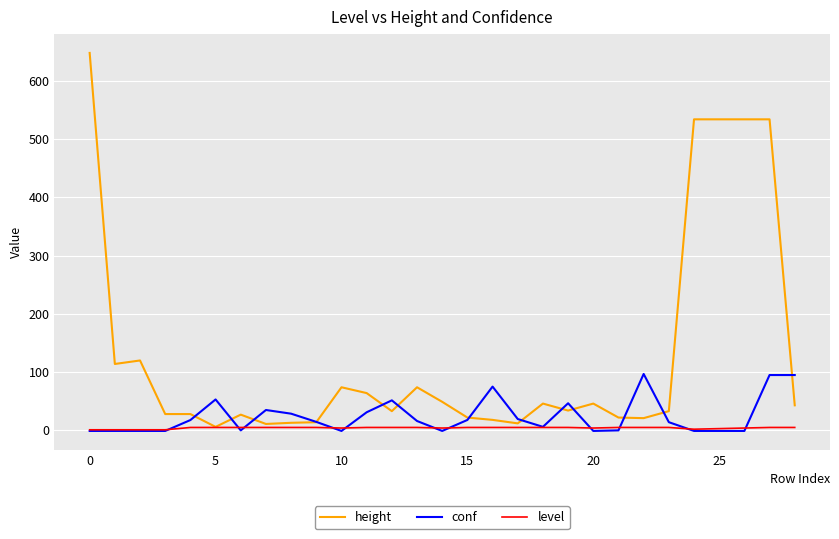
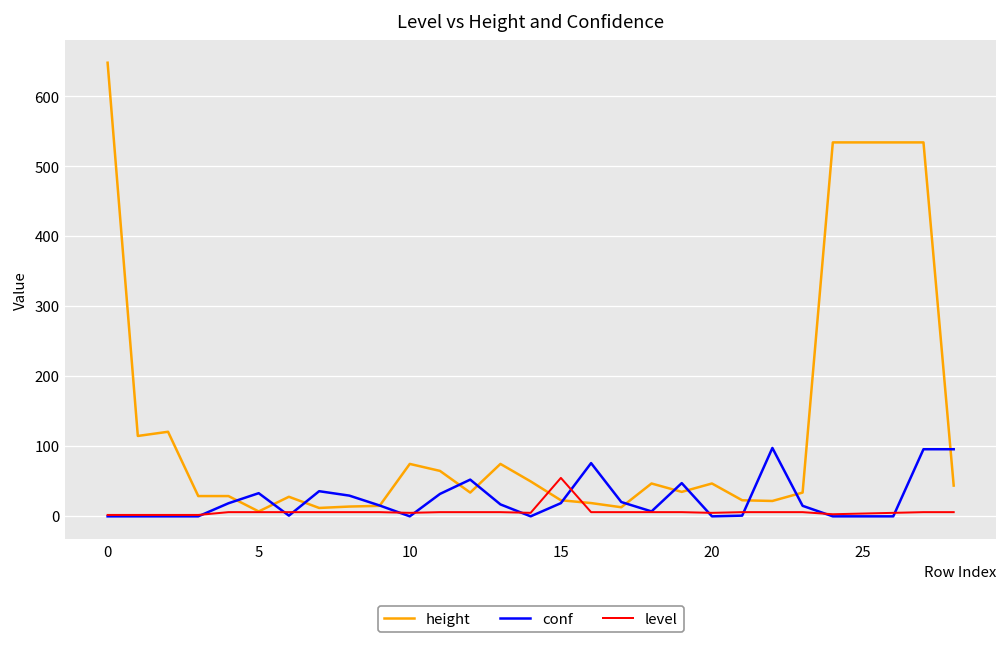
conf, 5: 50 -> 30
level, 15: 10 -> 50
